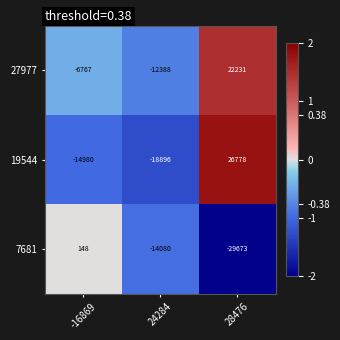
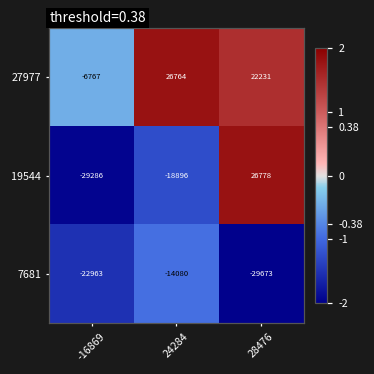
27977, 24284: -12388 -> 26764
19544, -16869: -14980 -> -29286
7681, -16869: 148 -> -22963
